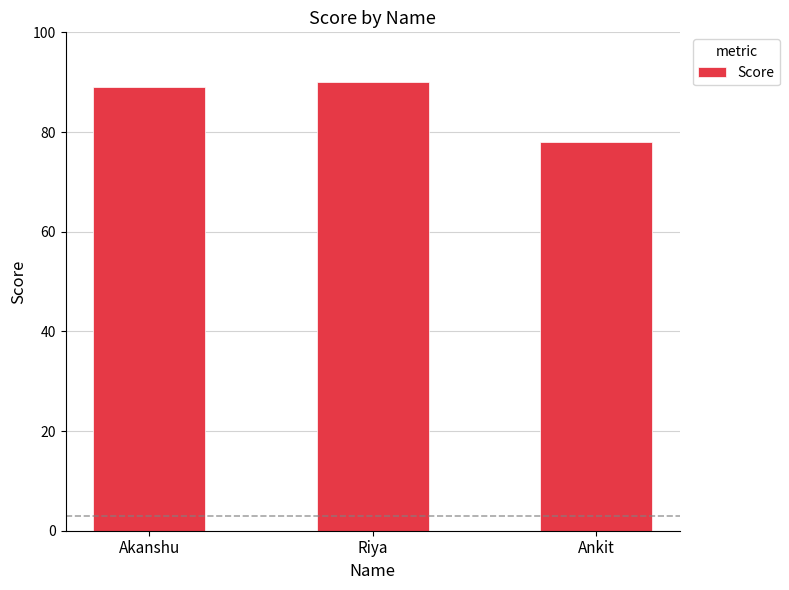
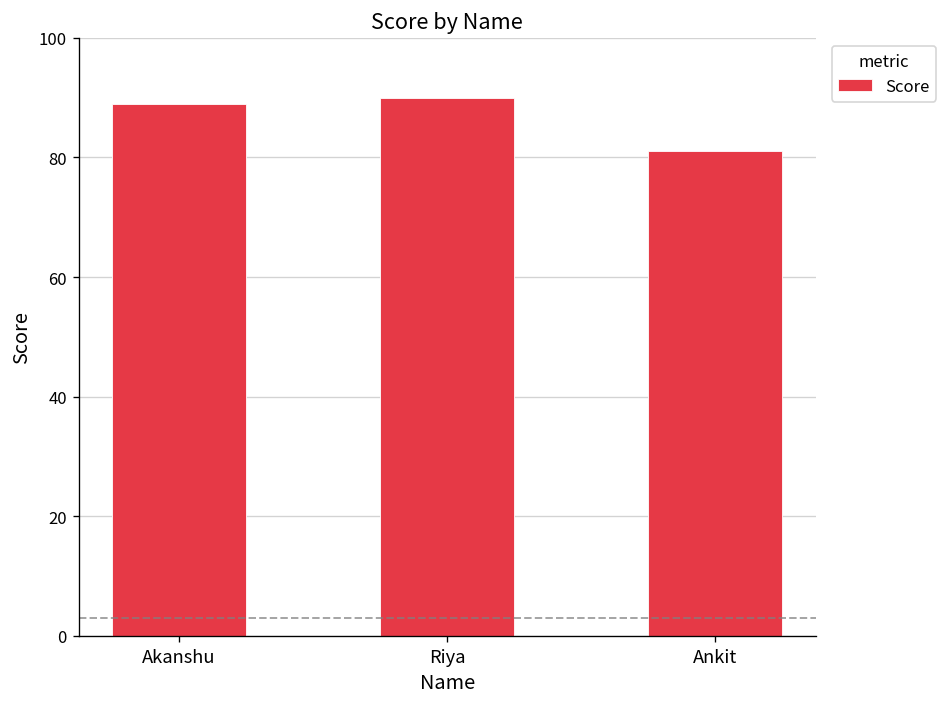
Ankit: 78 -> 81
